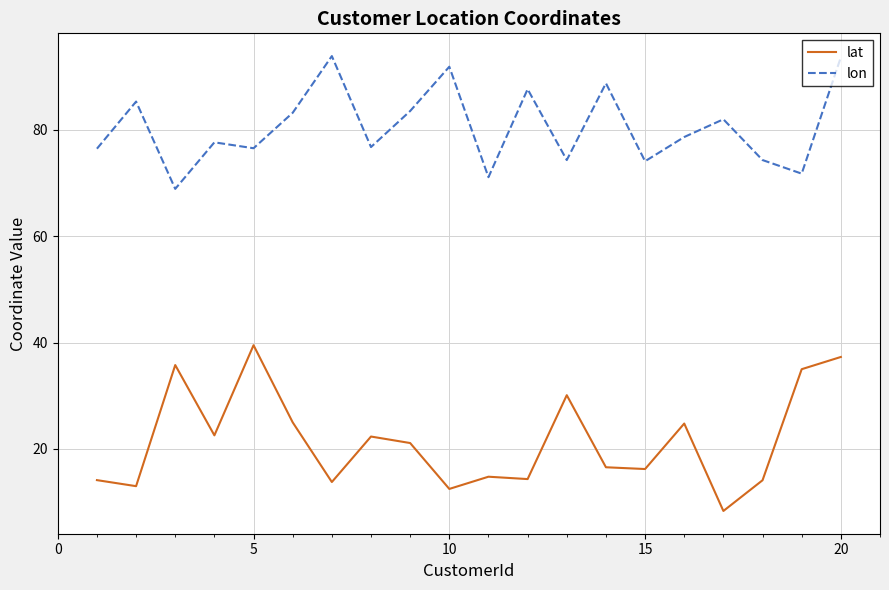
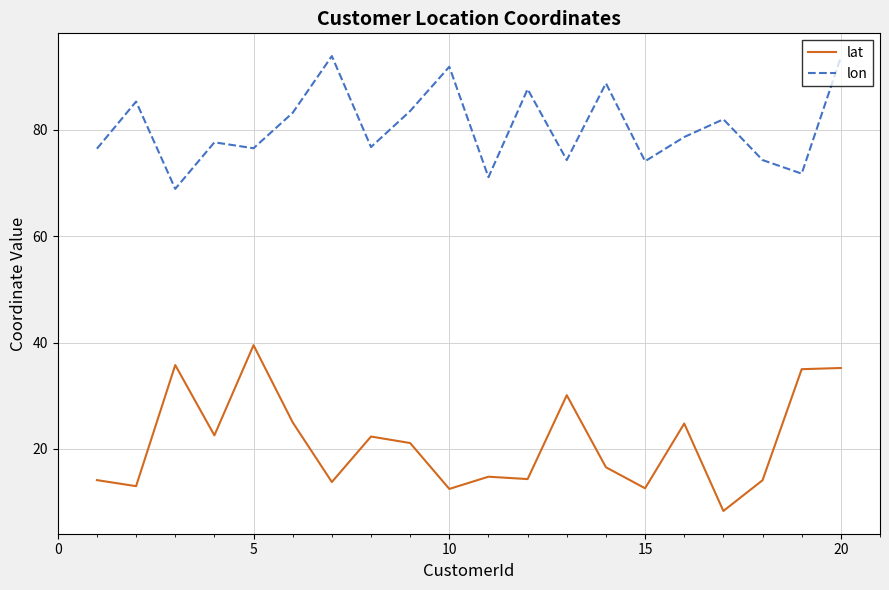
lat, 15: 16 -> 13
lat, 20: 37 -> 35
